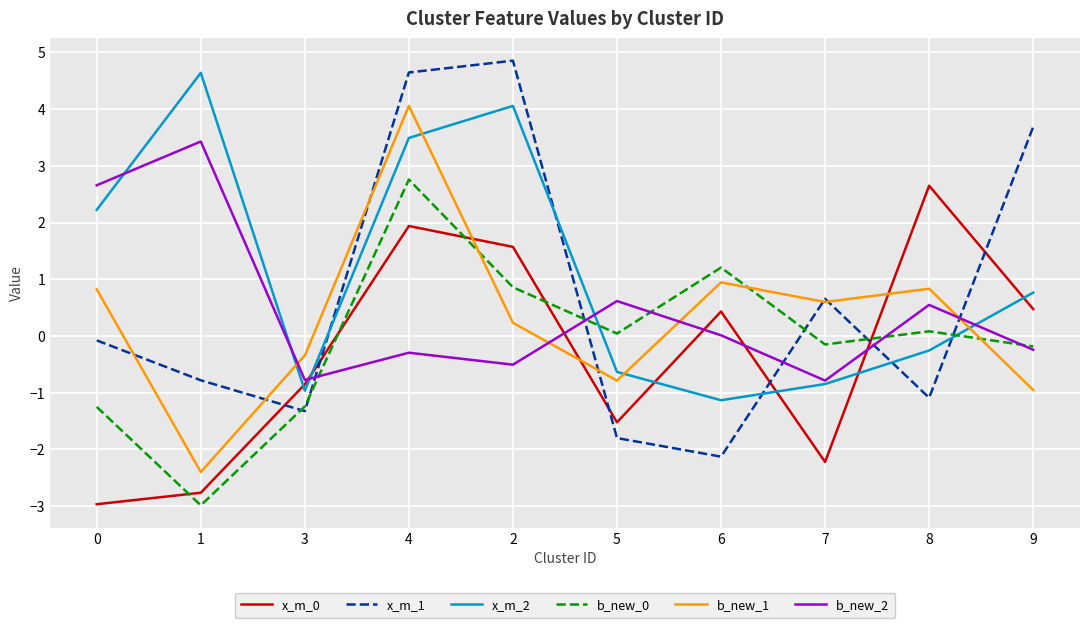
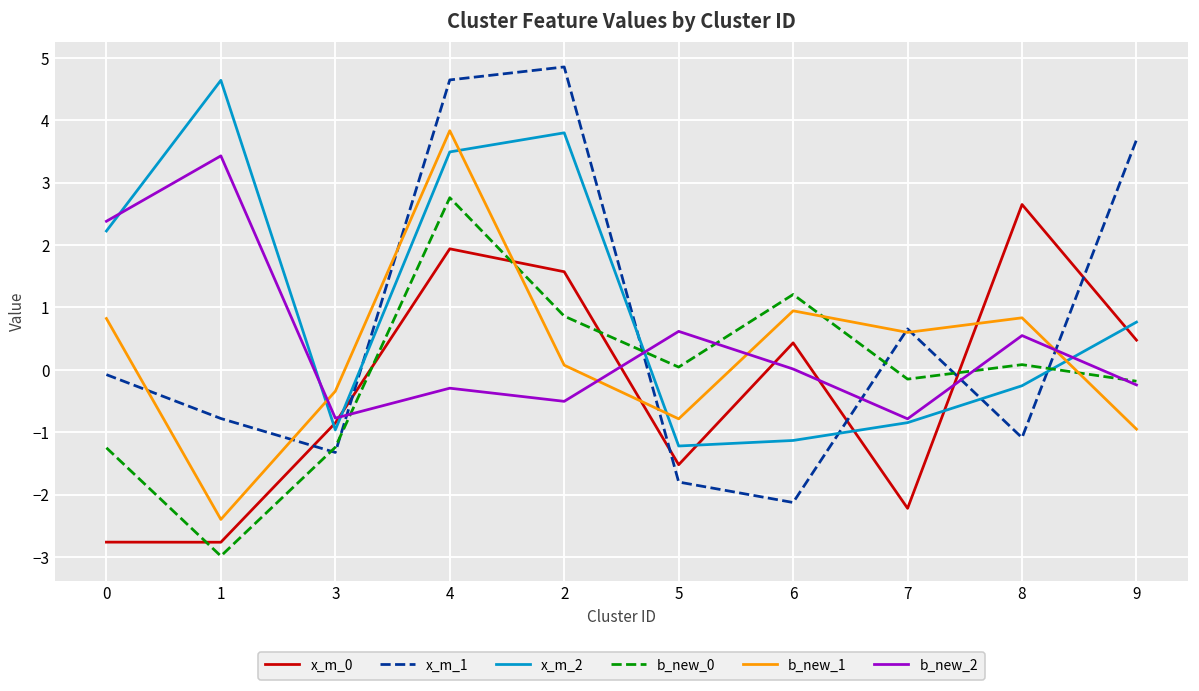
x_m_0, 0: -3.0 -> -2.8
b_new_2, 0: 2.7 -> 2.4
b_new_1, 4: 4.1 -> 3.8
x_m_2, 2: 4.1 -> 3.8
b_new_1, 2: 0.2 -> 0.1
x_m_2, 5: -0.6 -> -1.2
